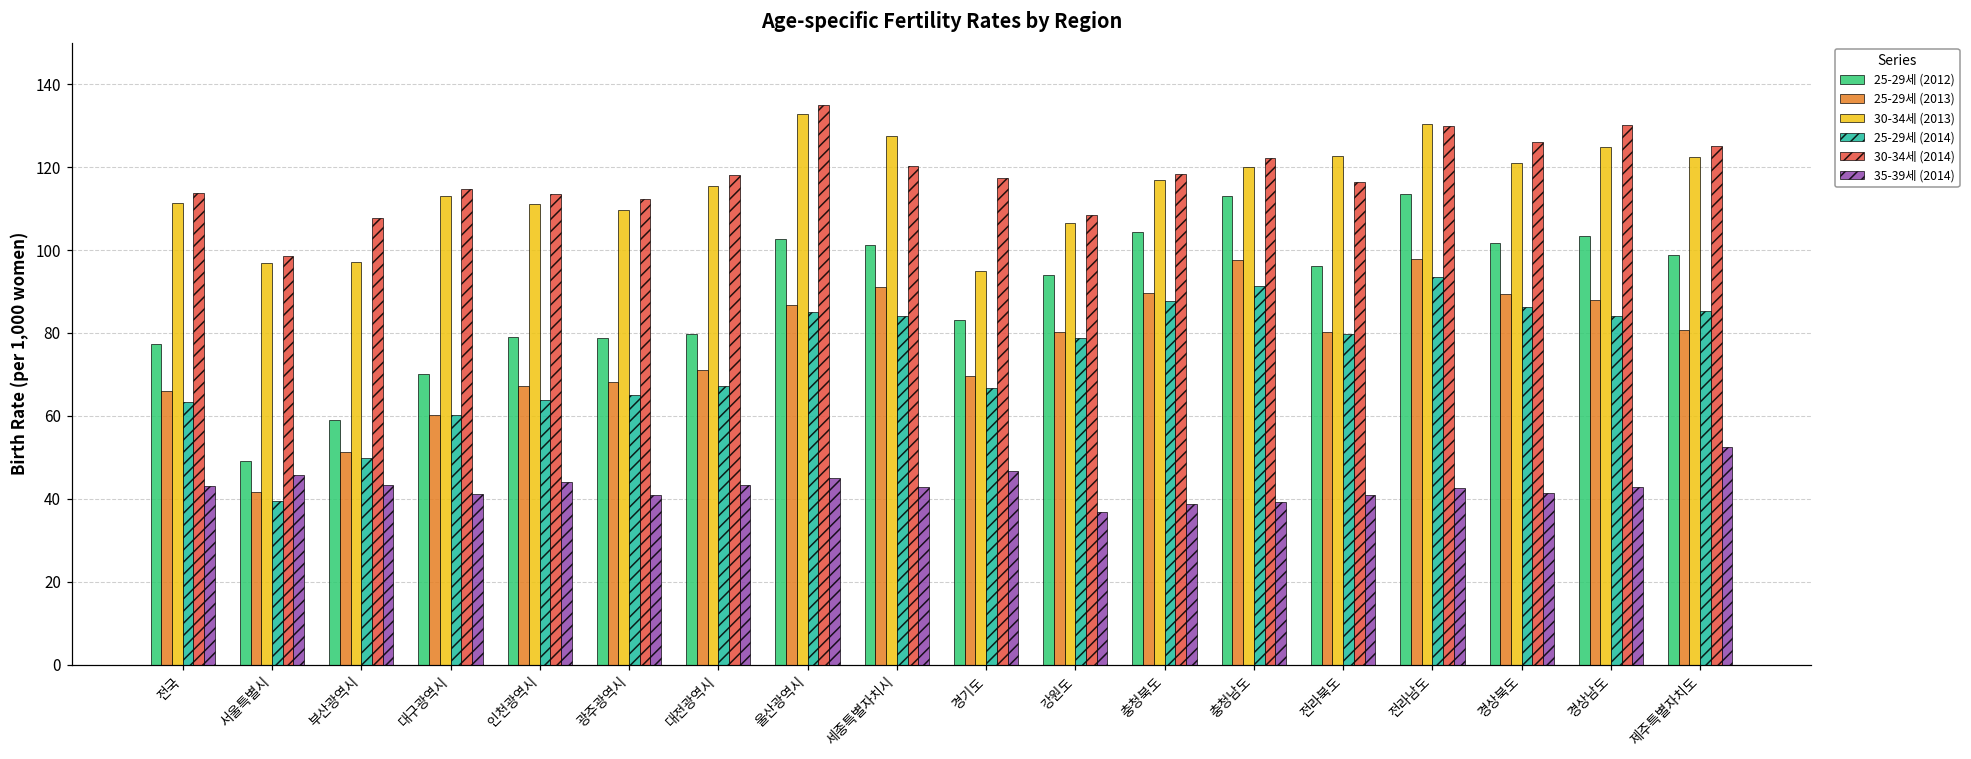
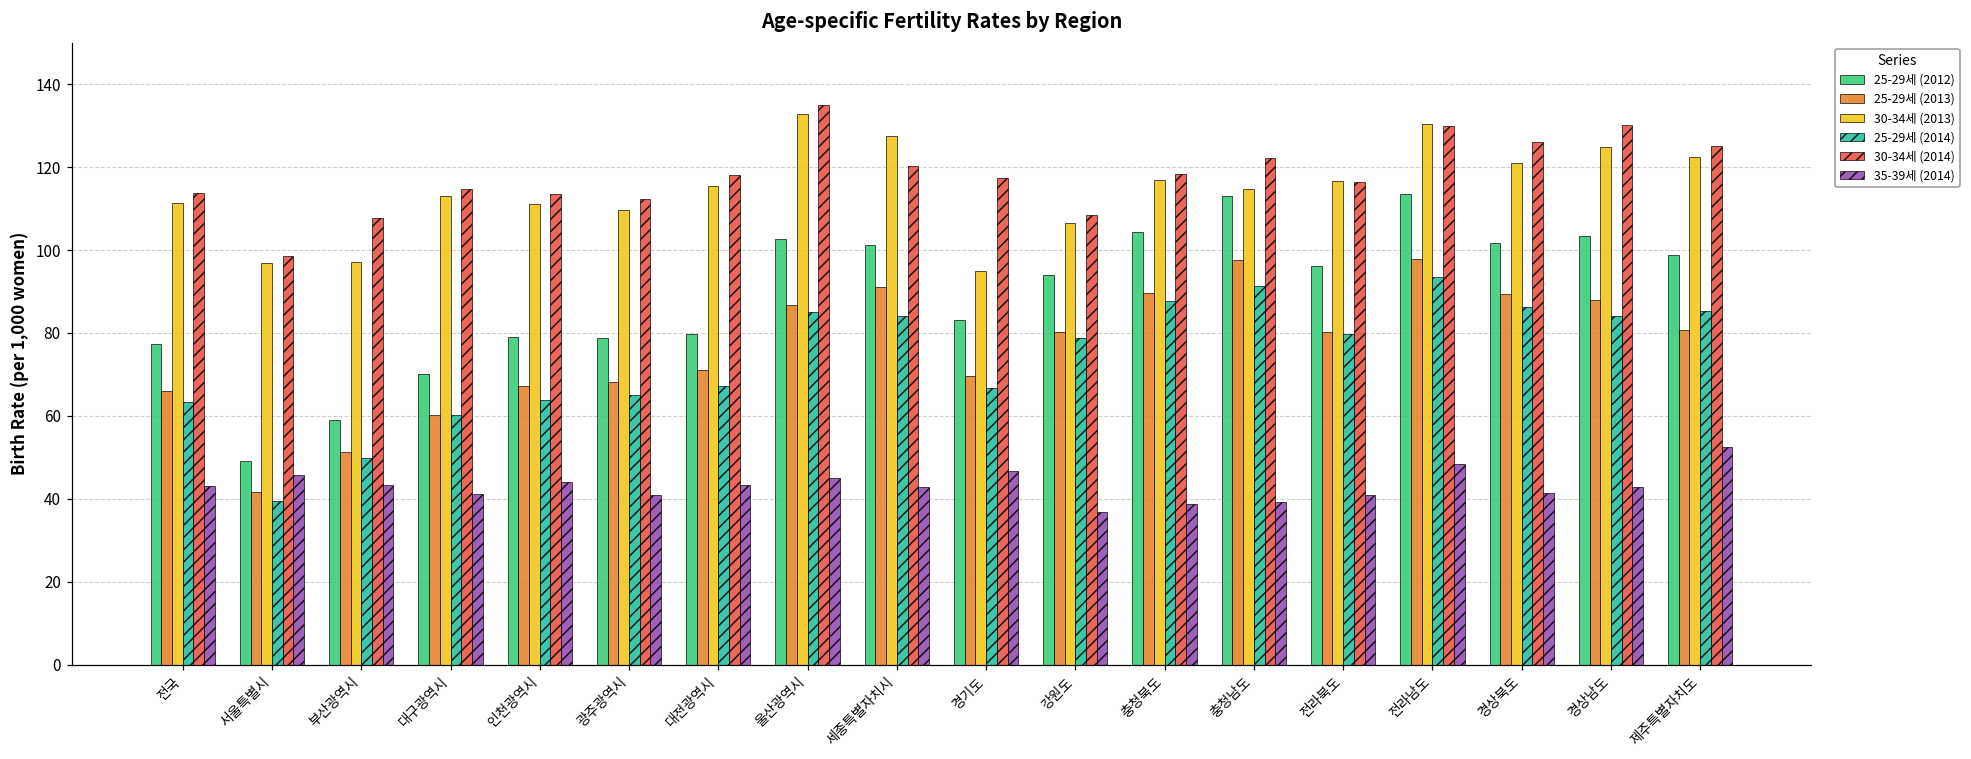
30-34세 (2013), 충청남도: 120 -> 115
30-34세 (2013), 전라북도: 123 -> 117
35-39세 (2014), 전라남도: 43 -> 48
